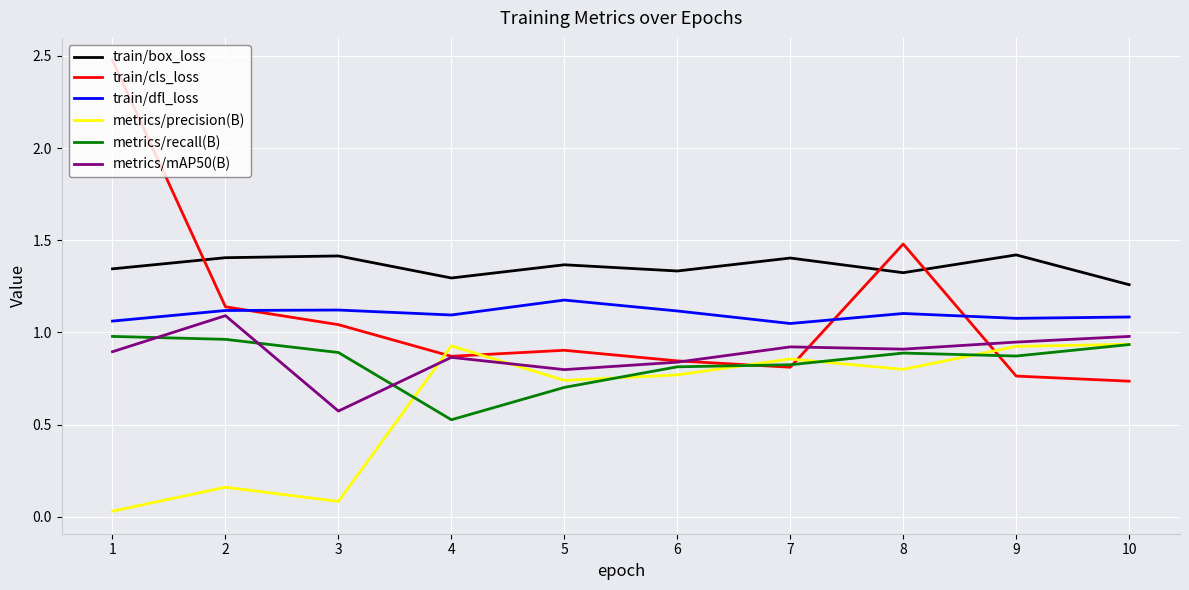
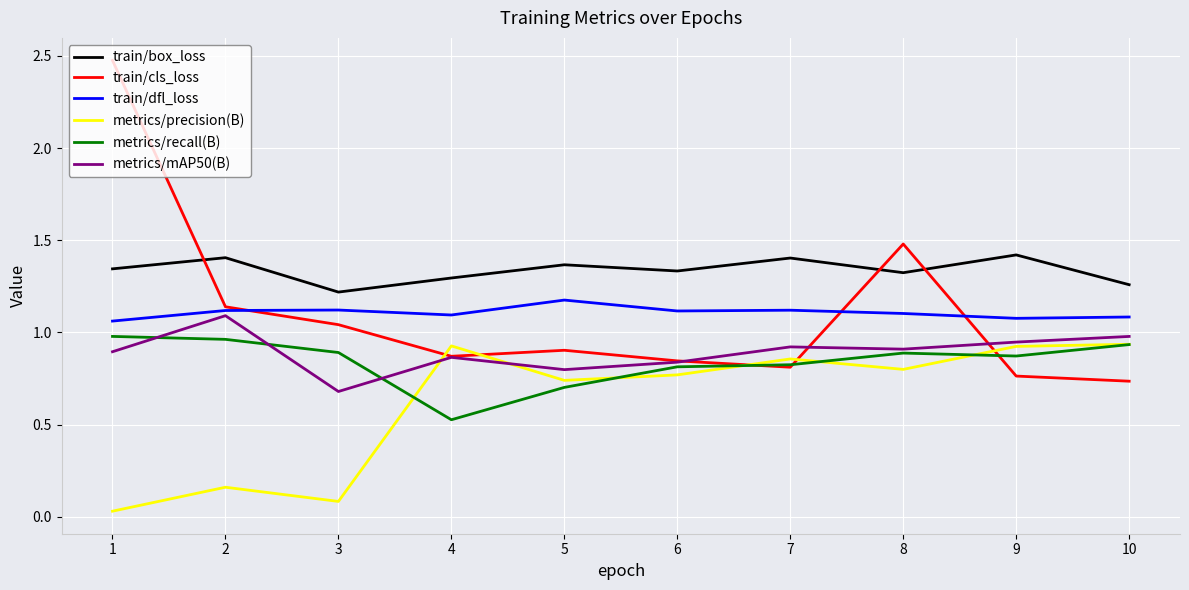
train/box_loss, 3: 1.42 -> 1.22
metrics/mAP50(B), 3: 0.57 -> 0.68
train/dfl_loss, 7: 1.05 -> 1.12
